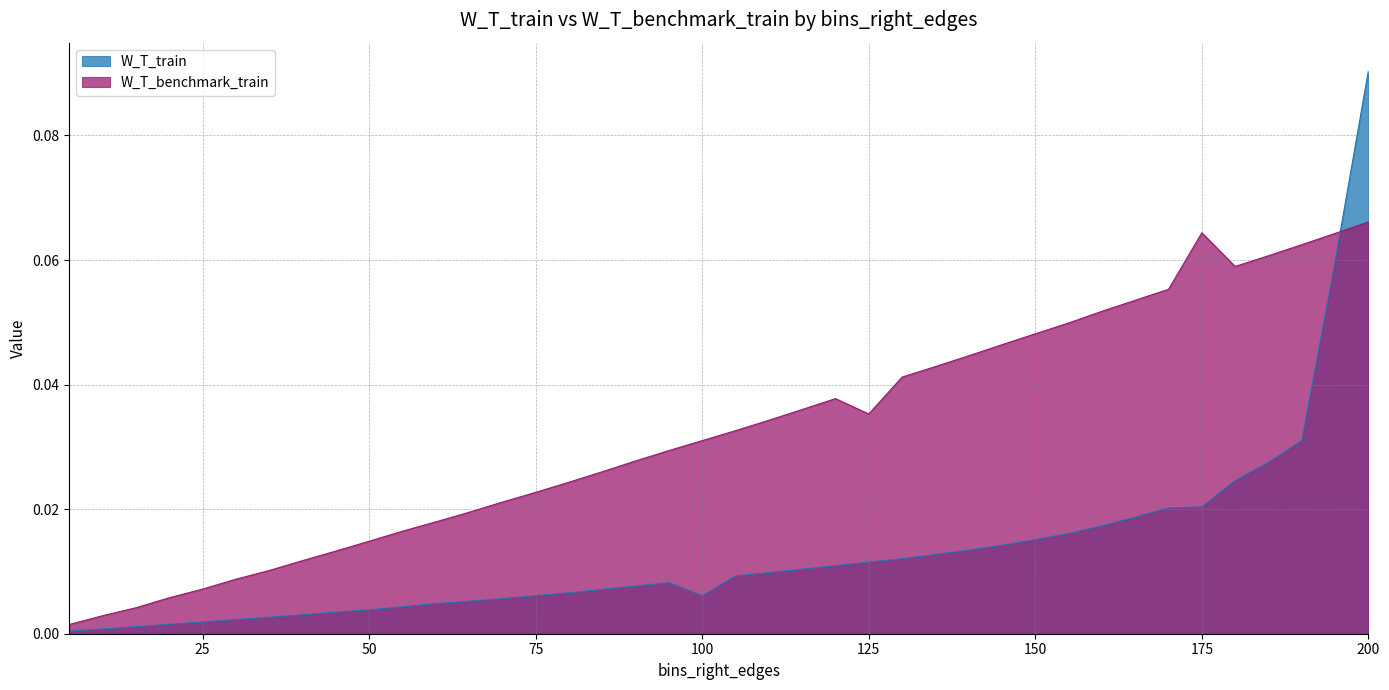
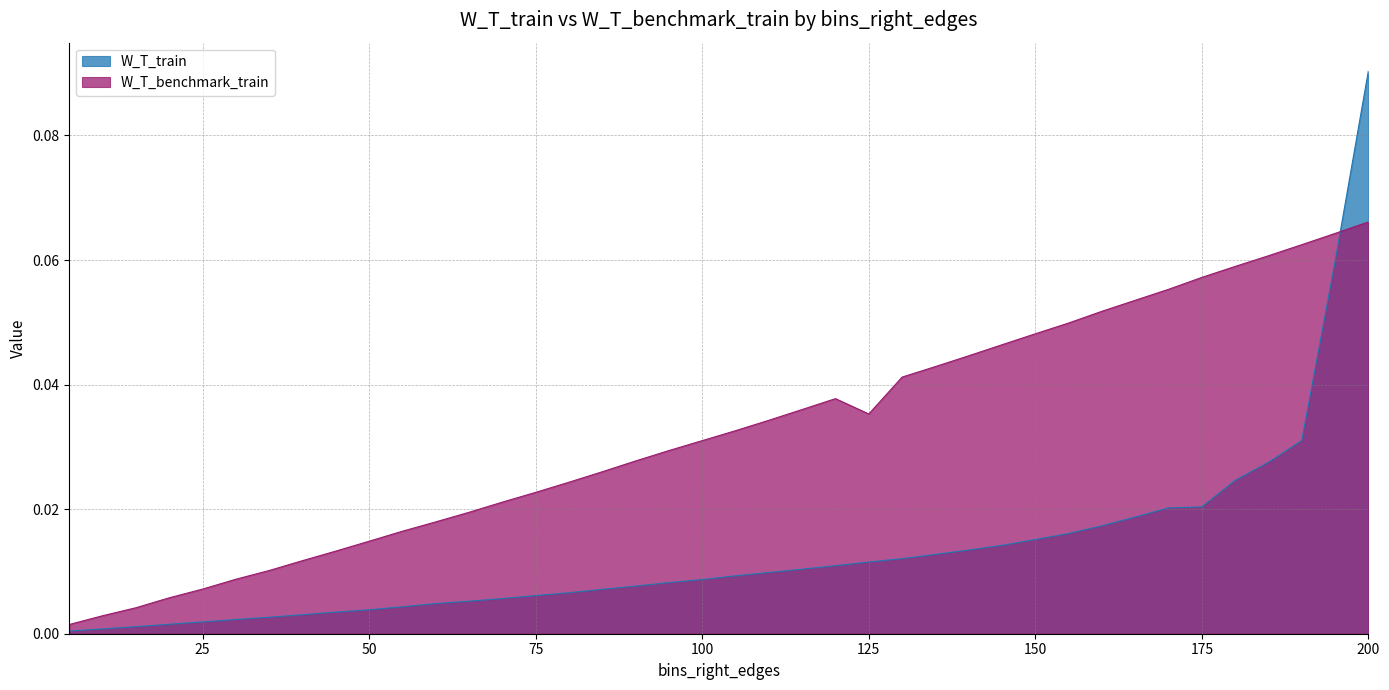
W_T_train, 100: 0.006 -> 0.009
W_T_benchmark_train, 175: 0.064 -> 0.057
